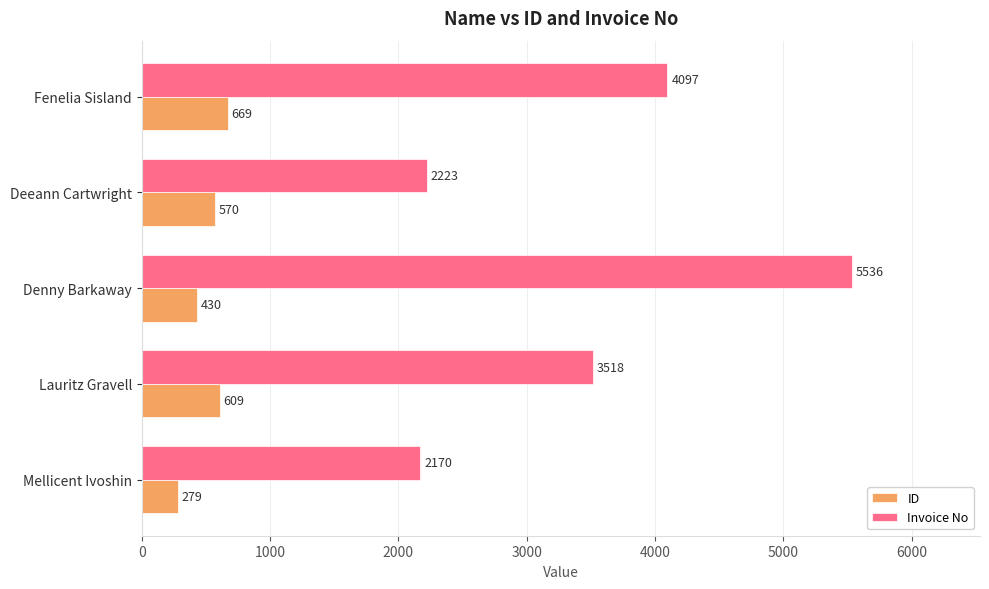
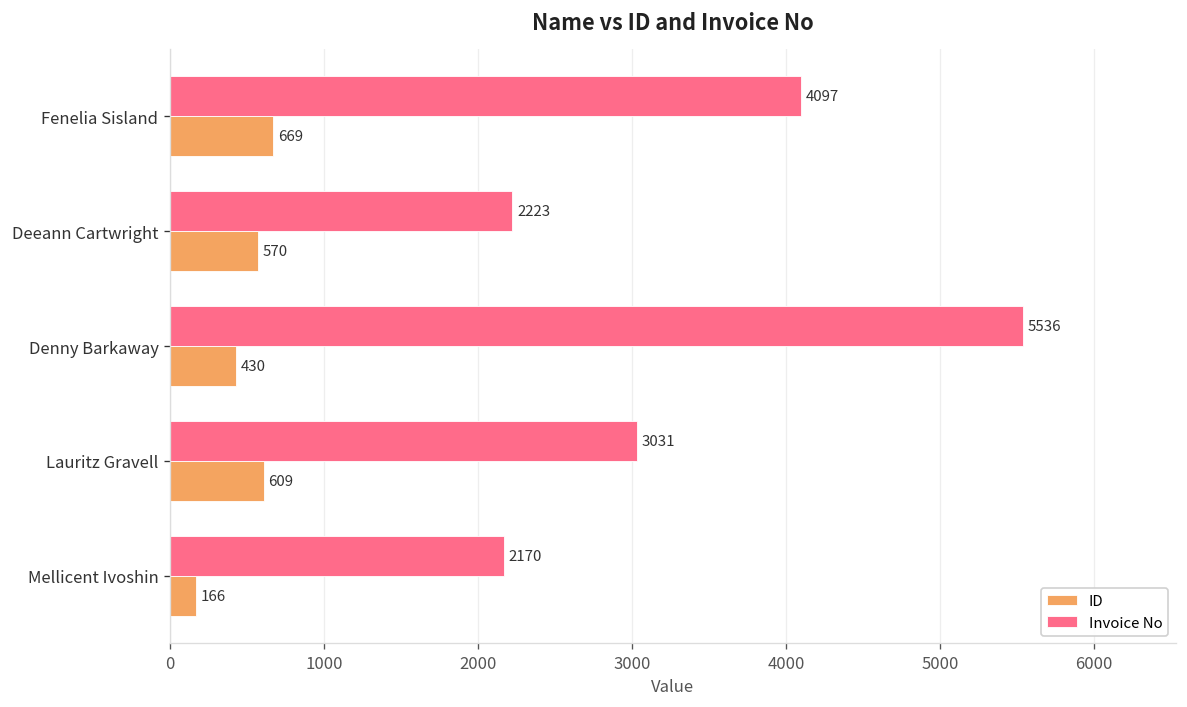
Invoice No, Lauritz Gravell: 3518 -> 3031
ID, Mellicent Ivoshin: 279 -> 166
